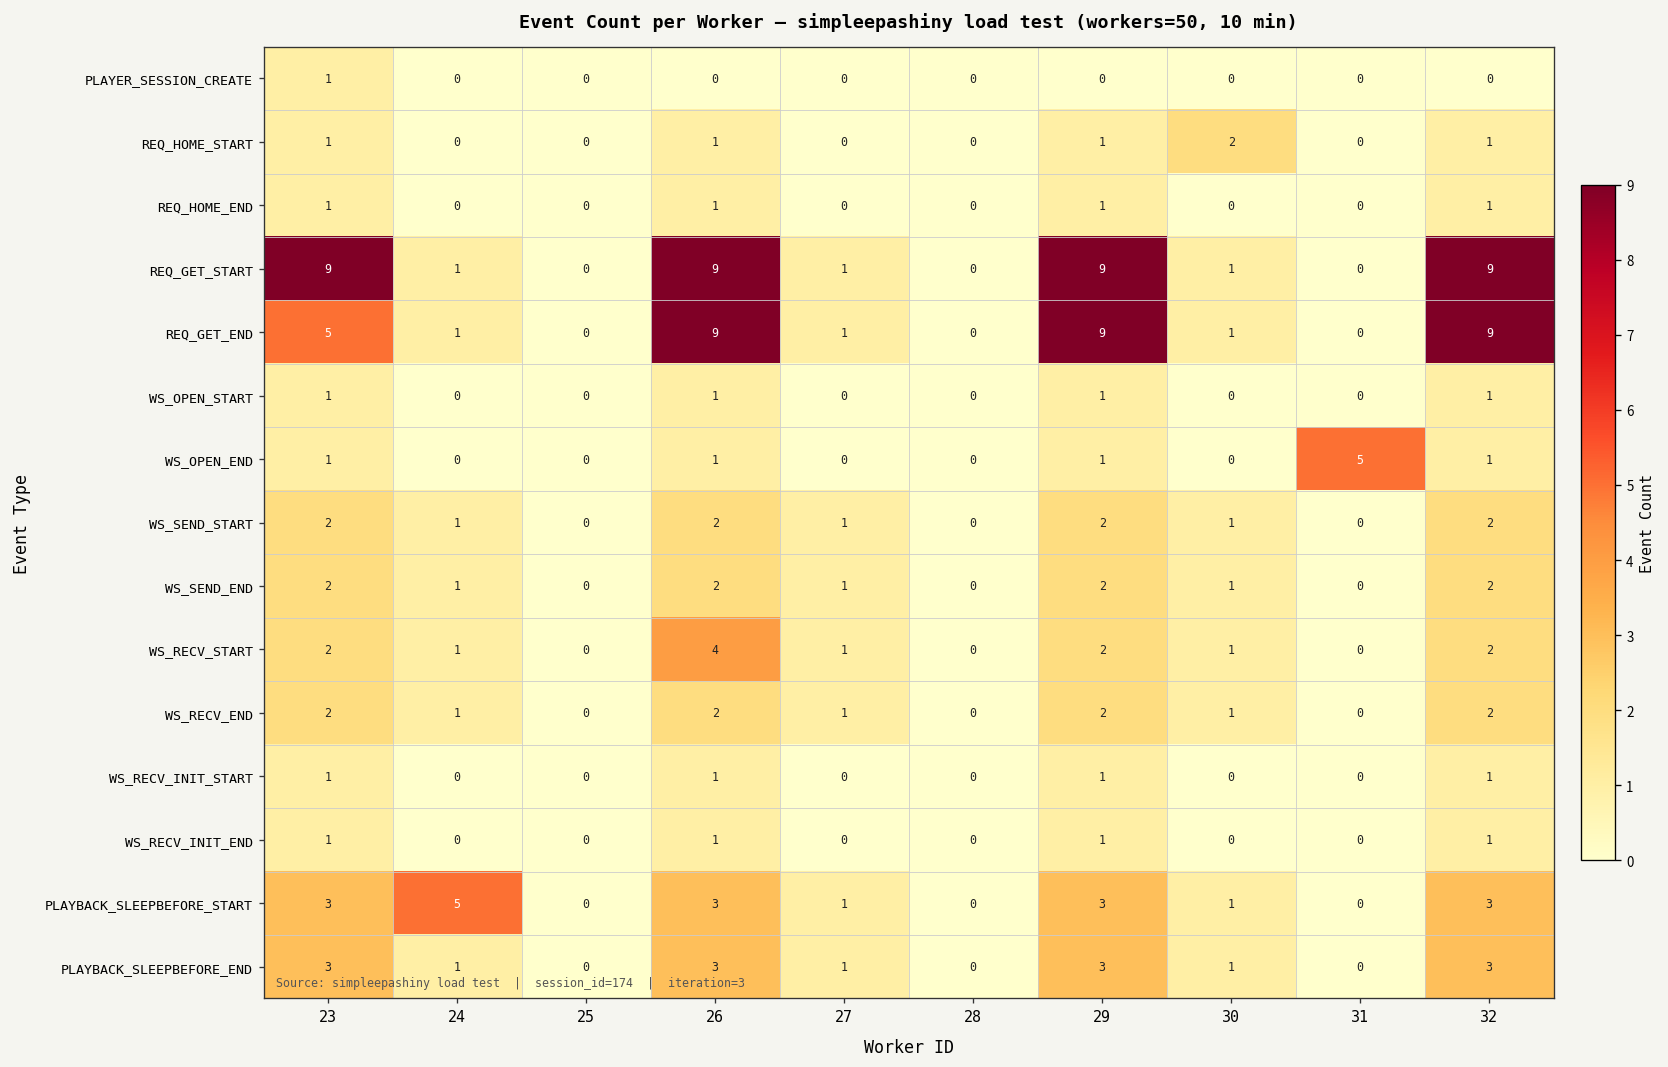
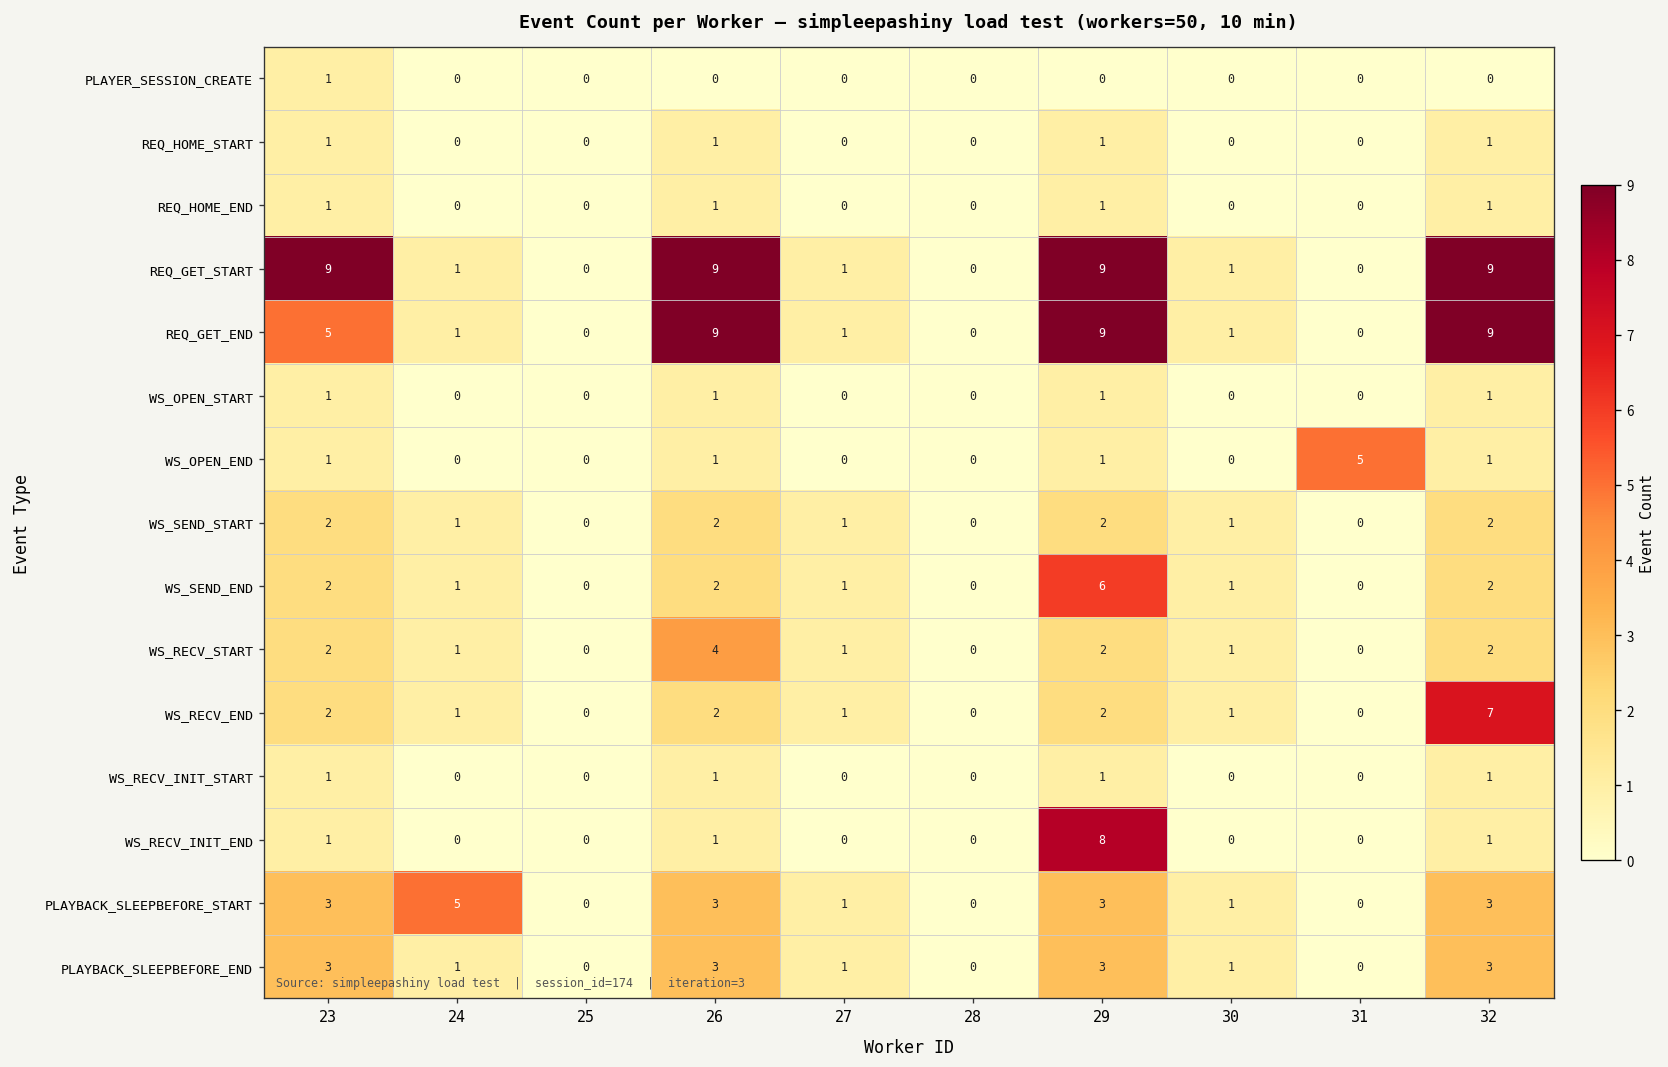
REQ_HOME_START, 30: 2 -> 0
WS_SEND_END, 29: 2 -> 6
WS_RECV_END, 32: 2 -> 7
WS_RECV_INIT_END, 29: 1 -> 8
